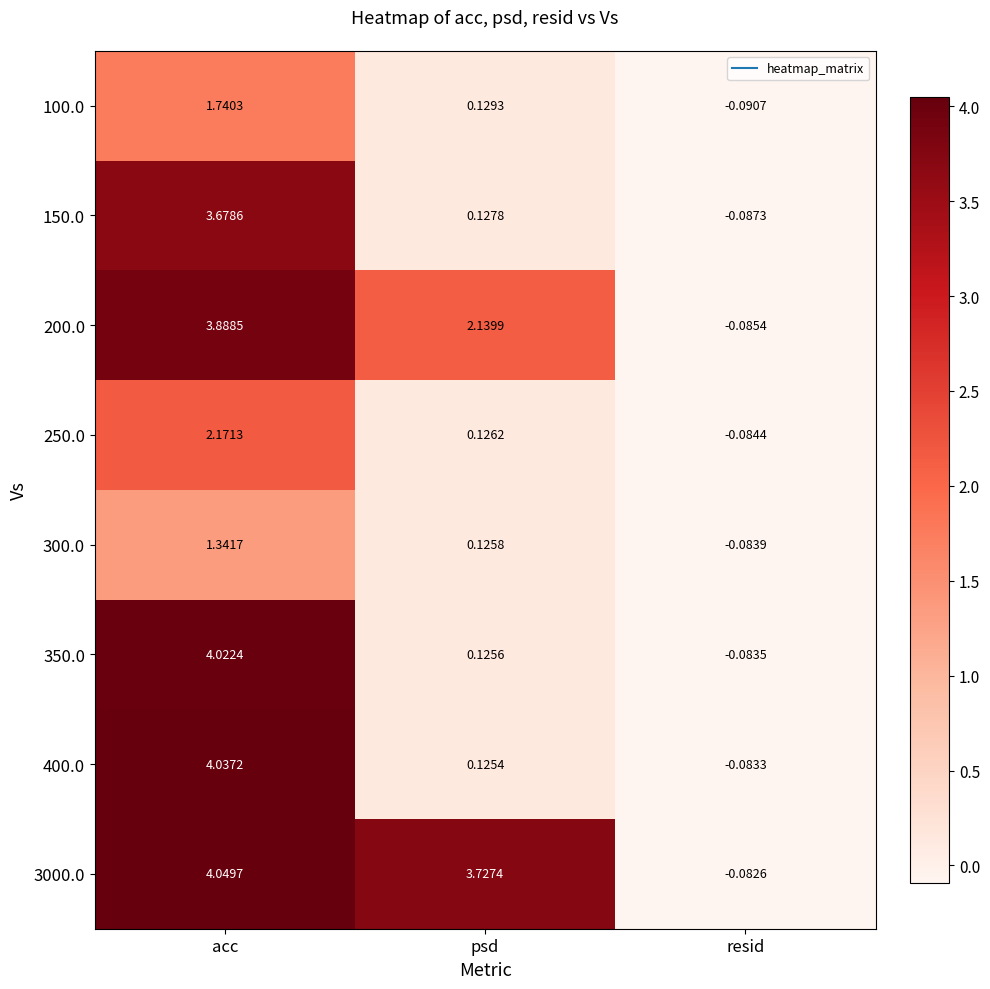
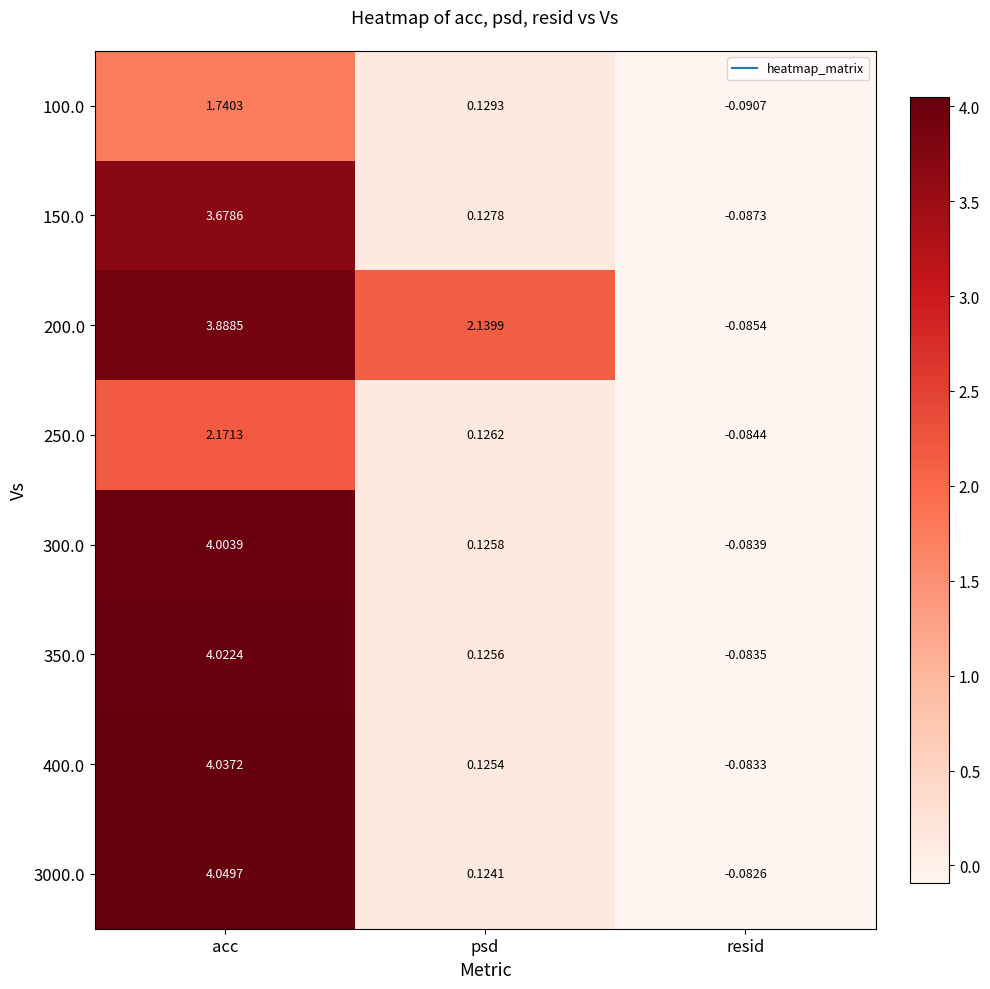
300.0, acc: 1.3417 -> 4.0039
3000.0, psd: 3.7274 -> 0.1241
